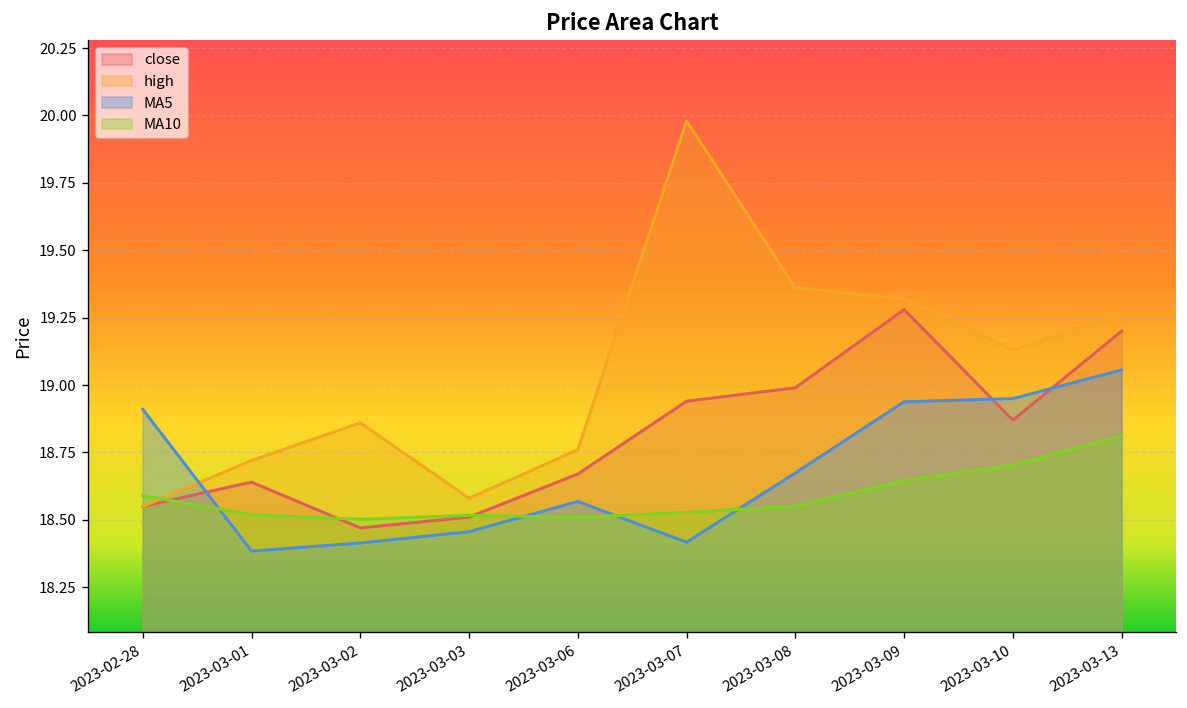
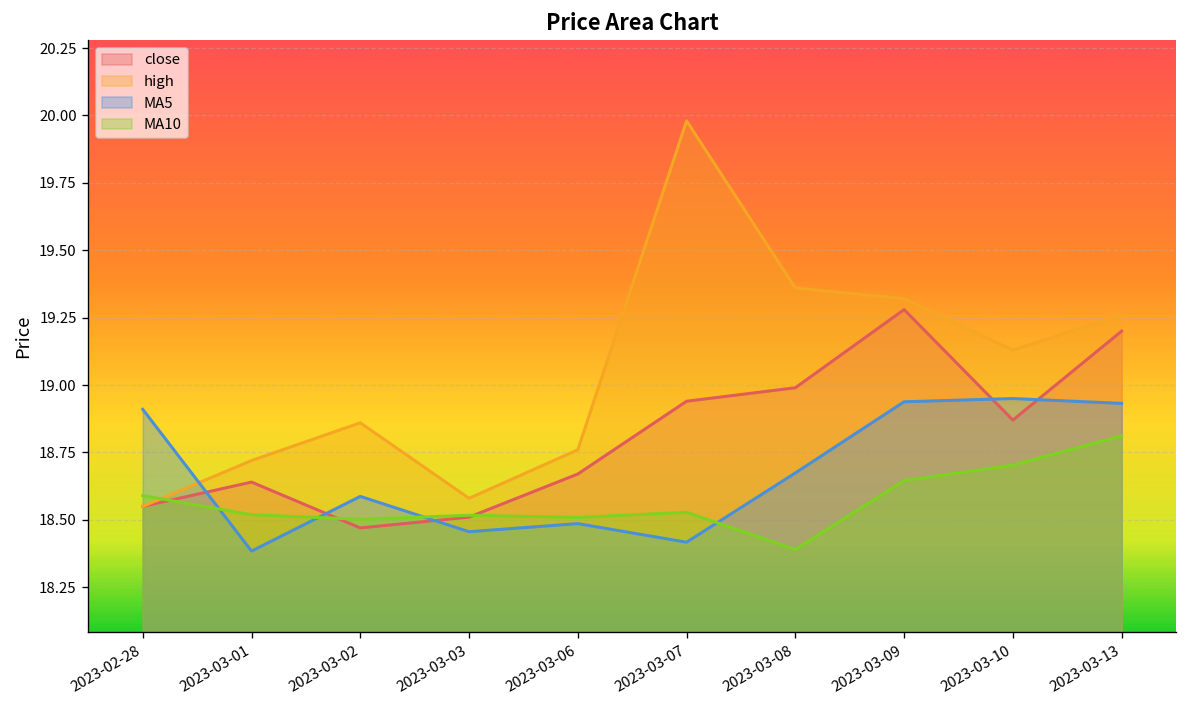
MA5, 2023-03-02: 18.41 -> 18.59
MA5, 2023-03-06: 18.57 -> 18.49
MA10, 2023-03-08: 18.55 -> 18.39
MA5, 2023-03-13: 19.06 -> 18.93
